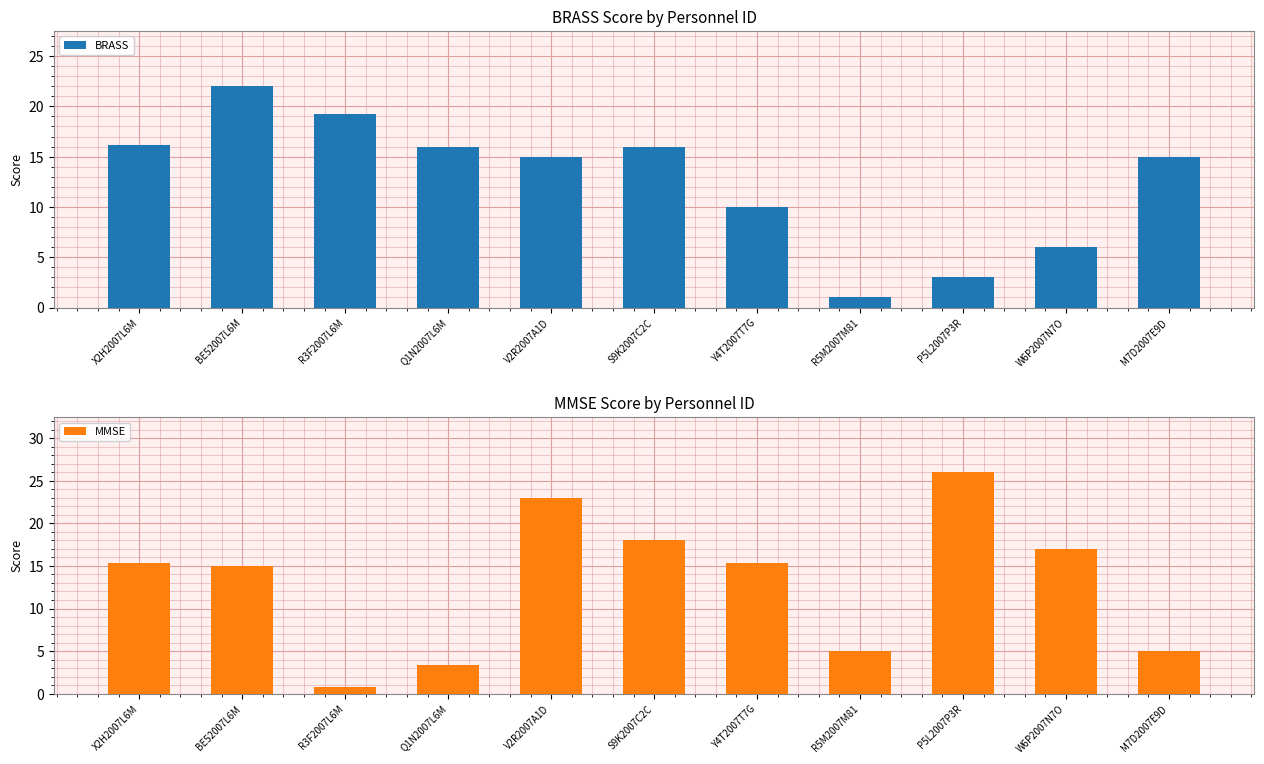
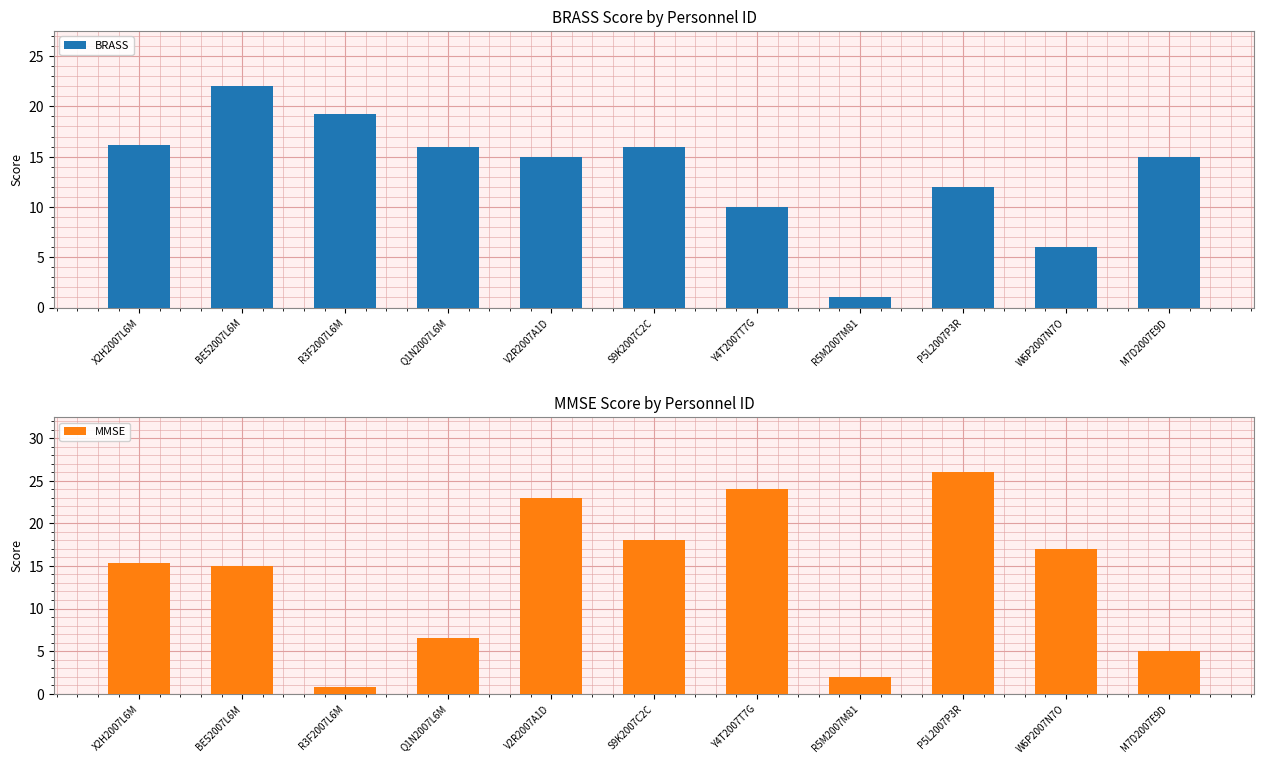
BRASS Score by Personnel ID, P5L2007P3R: 3 -> 12
MMSE Score by Personnel ID, Q1N2007L6M: 3 -> 7
MMSE Score by Personnel ID, Y4T2007T7G: 15 -> 24
MMSE Score by Personnel ID, R5M2007M81: 5 -> 2
